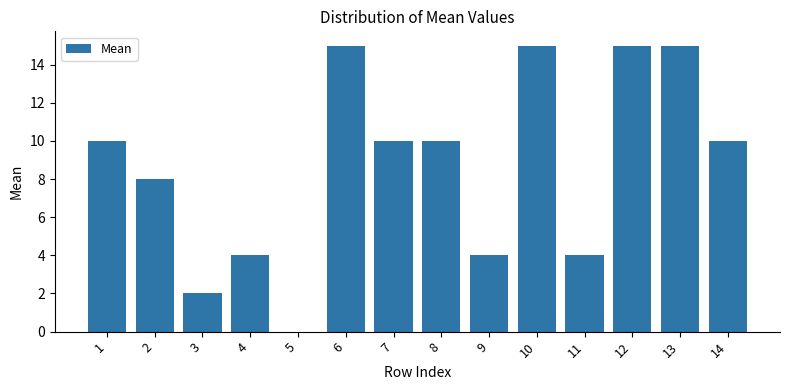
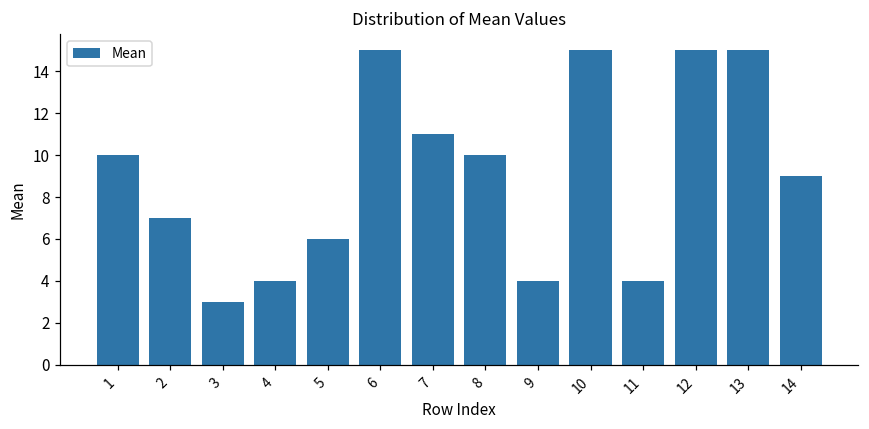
2: 8 -> 7
3: 2 -> 3
5: 0 -> 6
7: 10 -> 11
14: 10 -> 9
